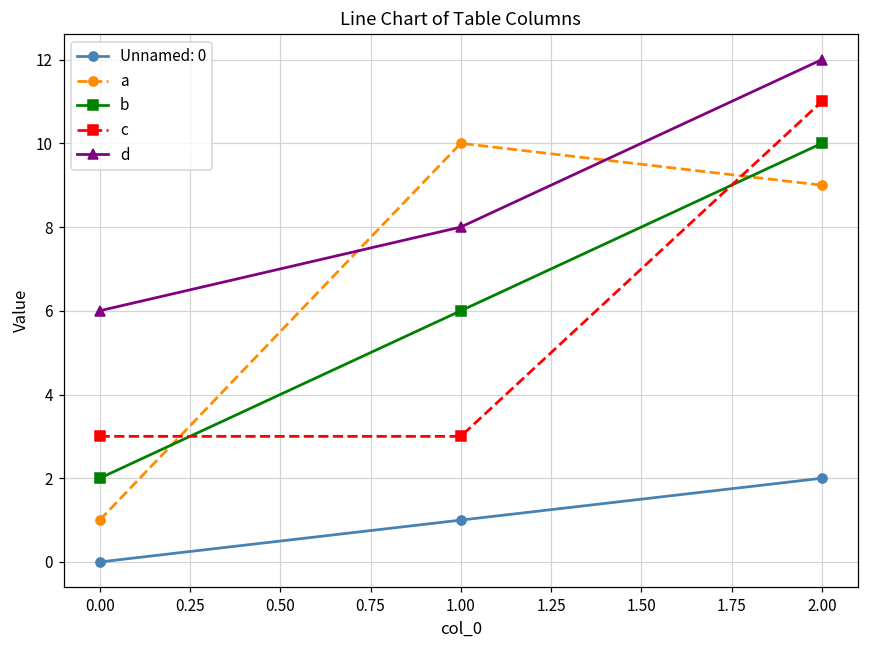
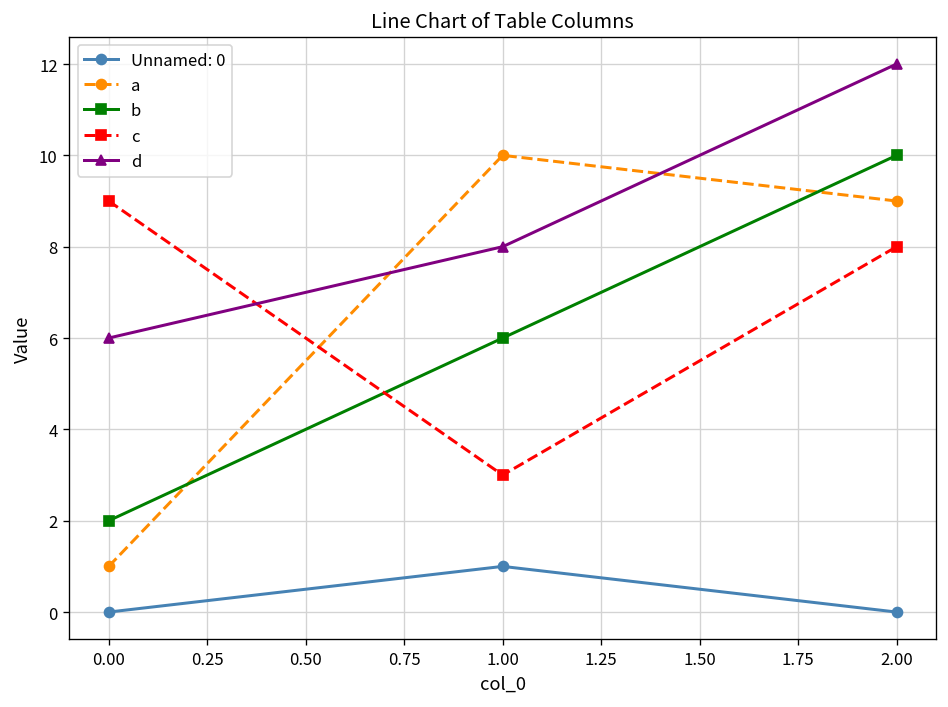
c, 0.00: 3 -> 9
Unnamed: 0, 2.00: 2 -> 0
c, 2.00: 11 -> 8
